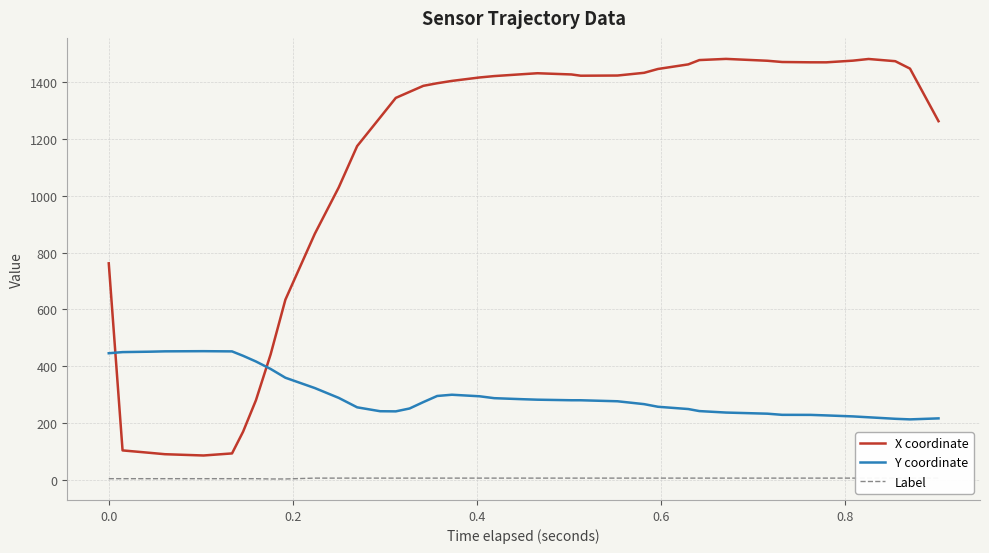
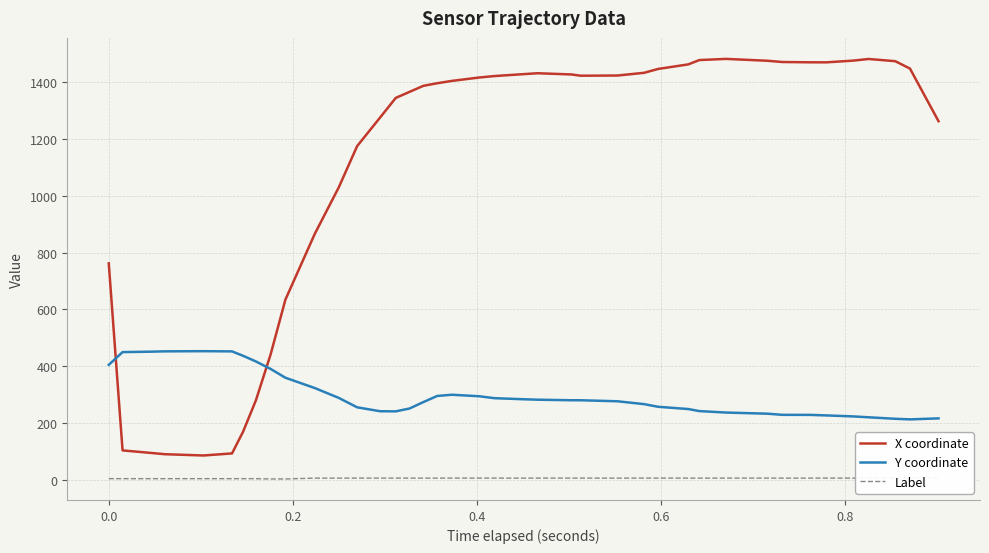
Y coordinate, 0.0: 450 -> 400
